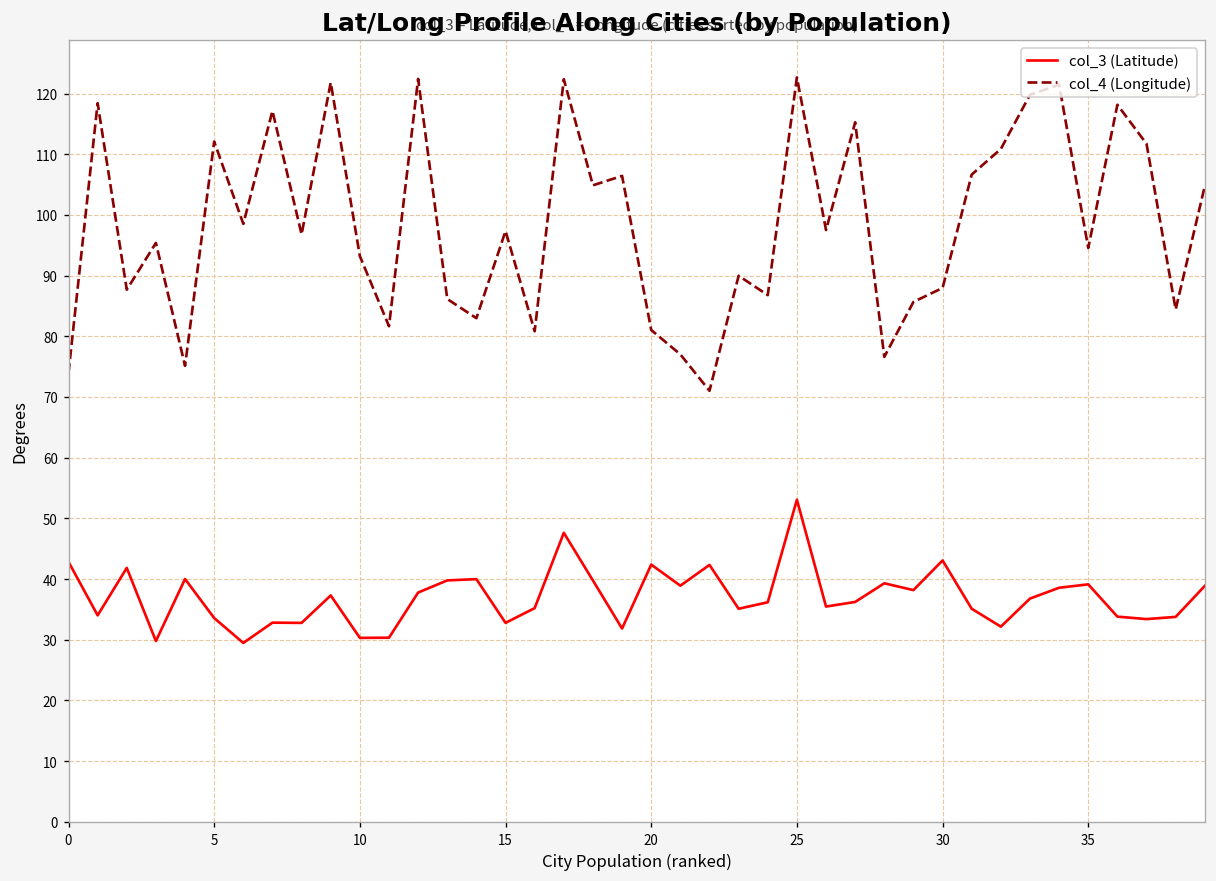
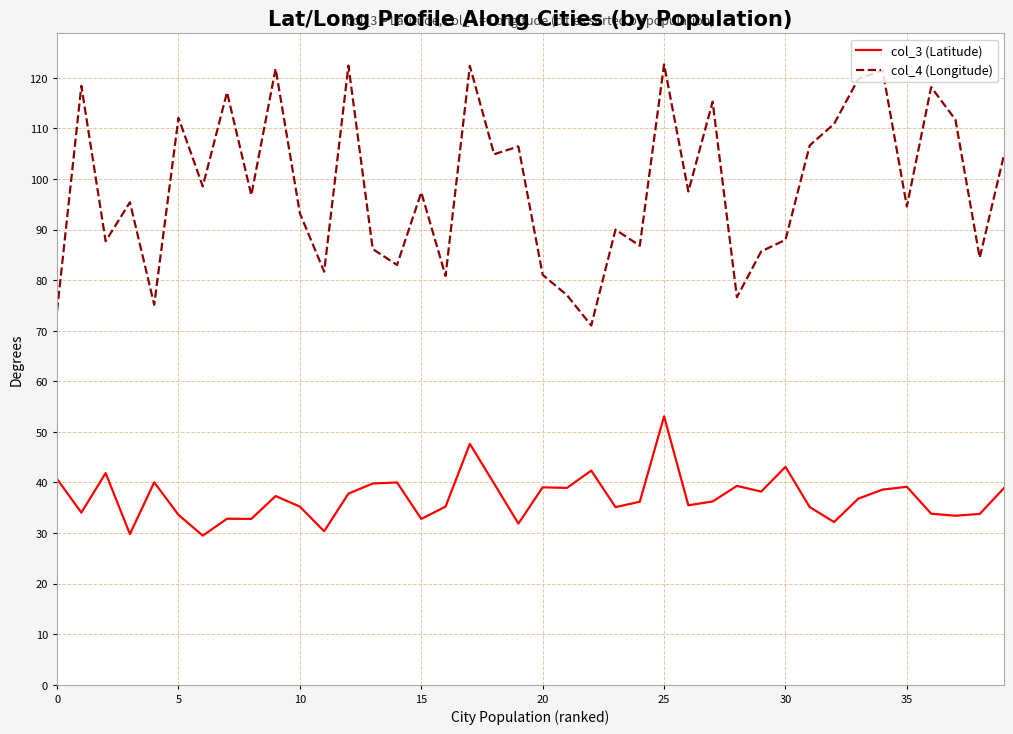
col_3 (Latitude), 0: 43 -> 41
col_3 (Latitude), 10: 30 -> 35
col_3 (Latitude), 20: 42 -> 39
